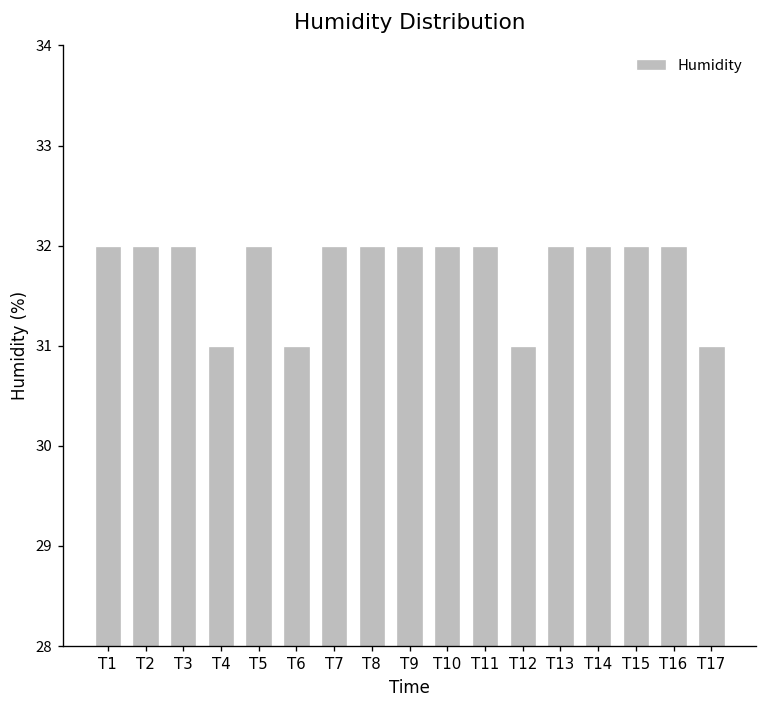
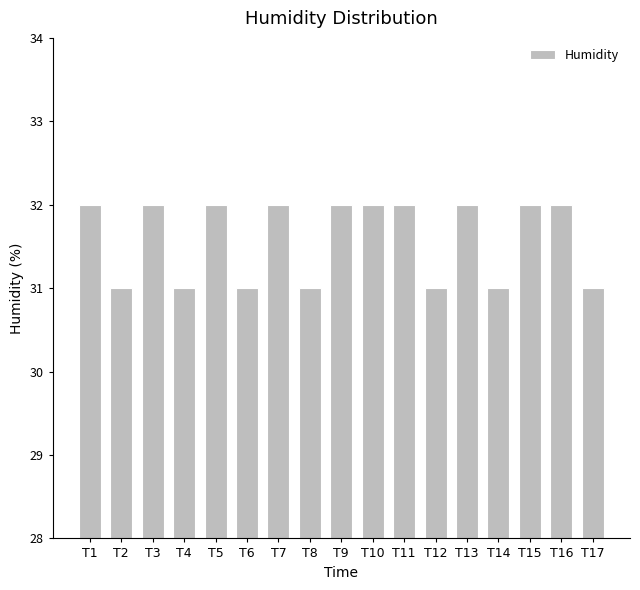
T2: 32 -> 31
T8: 32 -> 31
T14: 32 -> 31
